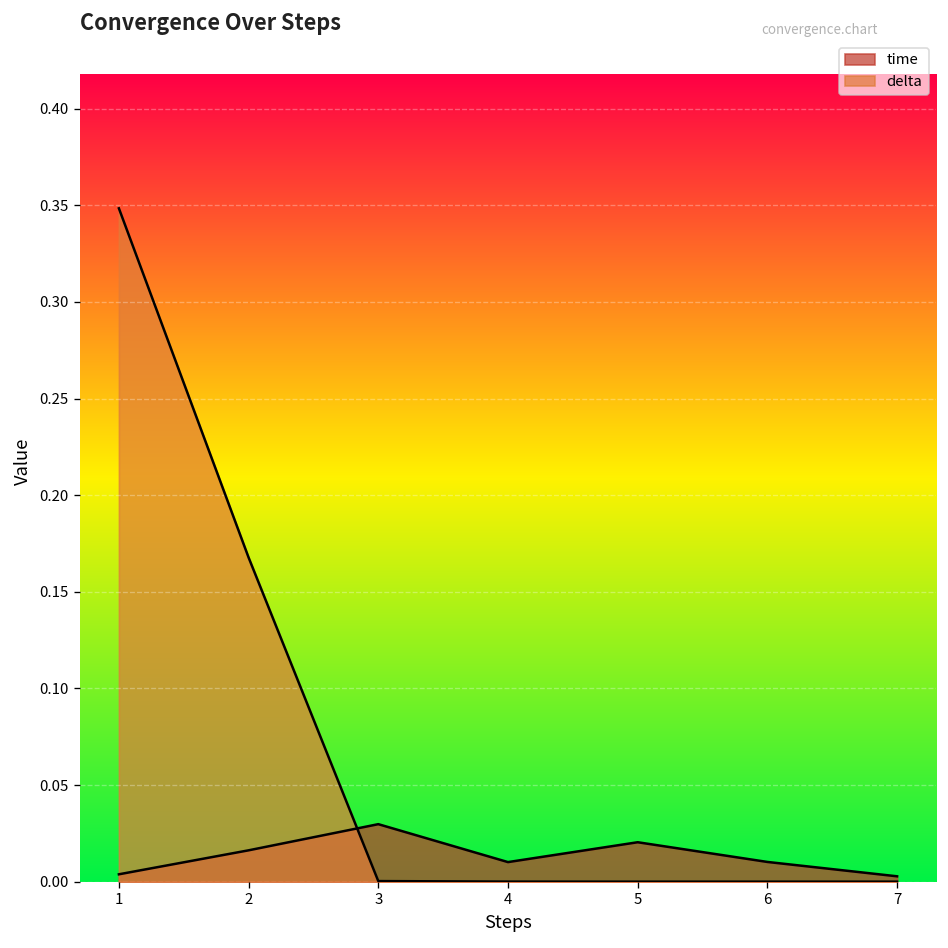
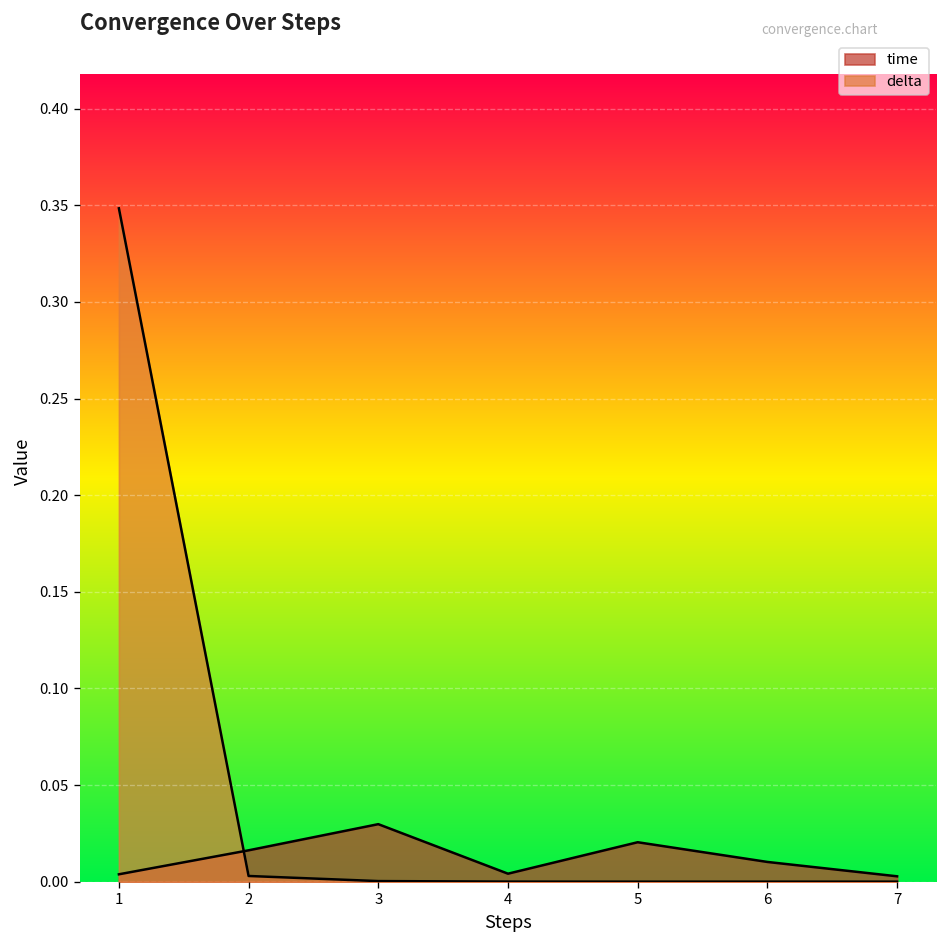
delta, 2: 0.168 -> 0.003
time, 4: 0.010 -> 0.004
